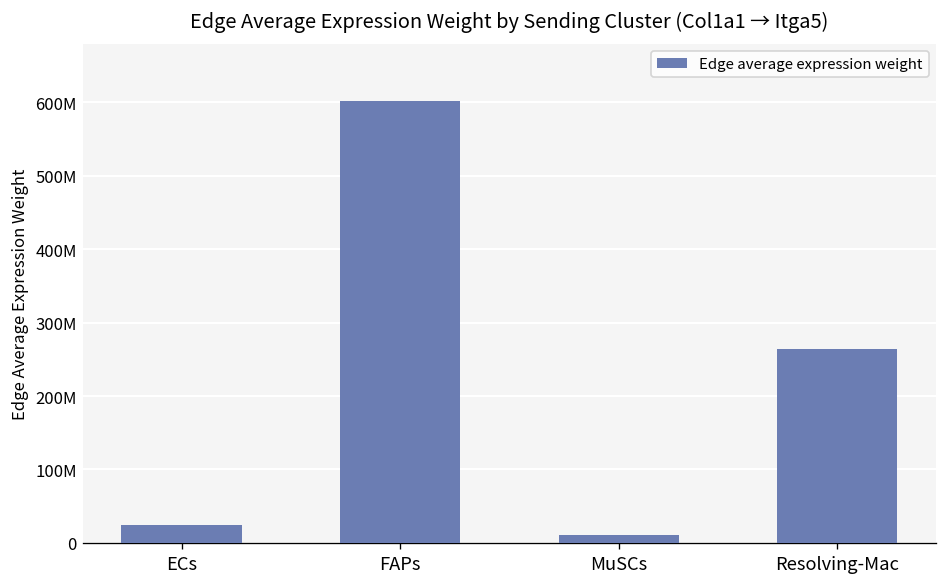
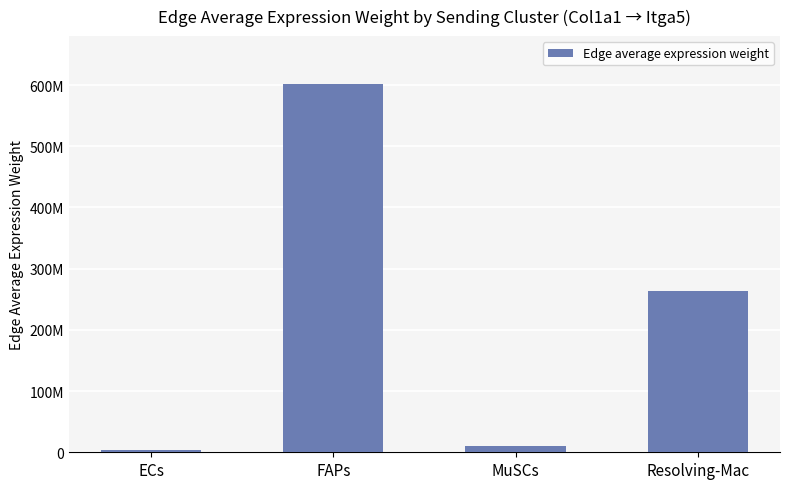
ECs: 30000000 -> 0
